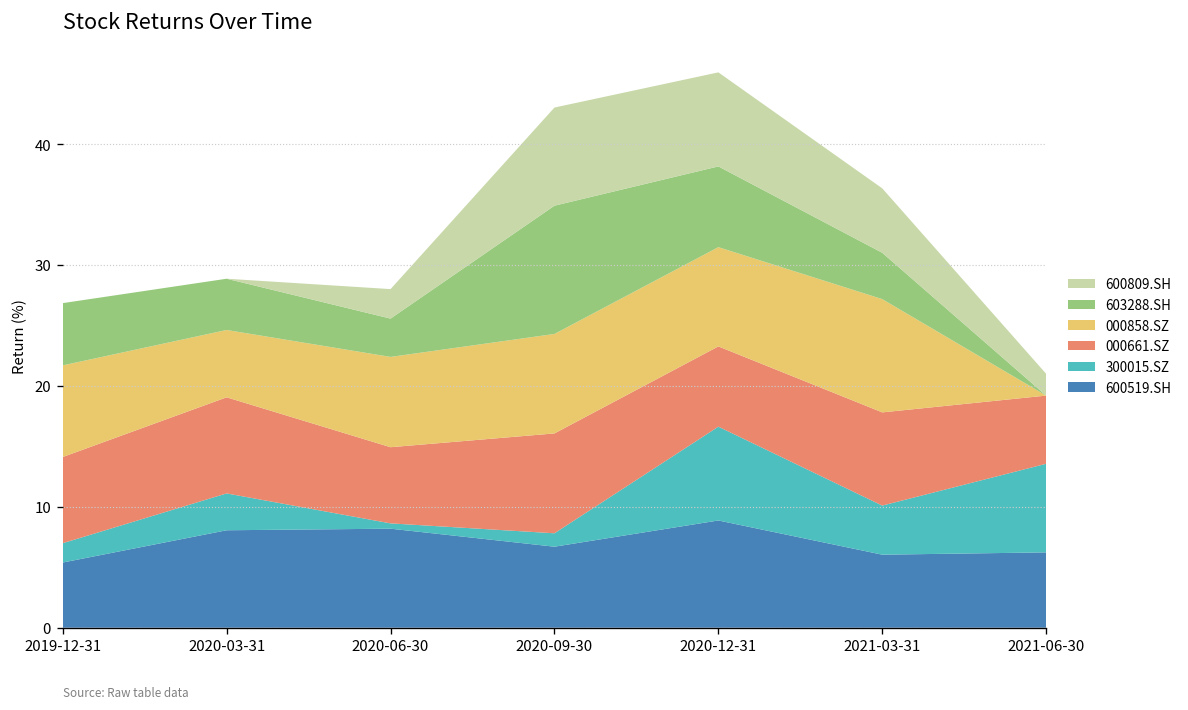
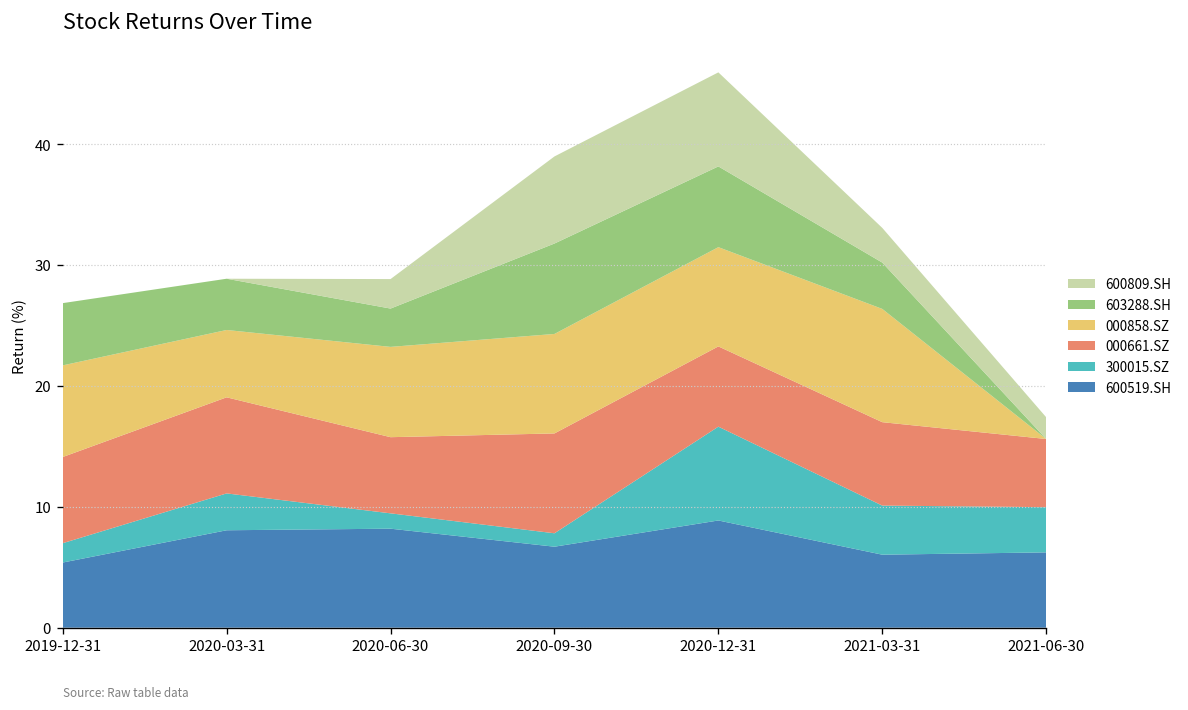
300015.SZ, 2020-06-30: 0.4 -> 1.3
603288.SH, 2020-09-30: 10.6 -> 7.5
600809.SH, 2020-09-30: 8.1 -> 7.2
000661.SZ, 2021-03-31: 7.7 -> 6.9
600809.SH, 2021-03-31: 5.3 -> 2.9
300015.SZ, 2021-06-30: 7.3 -> 3.7
